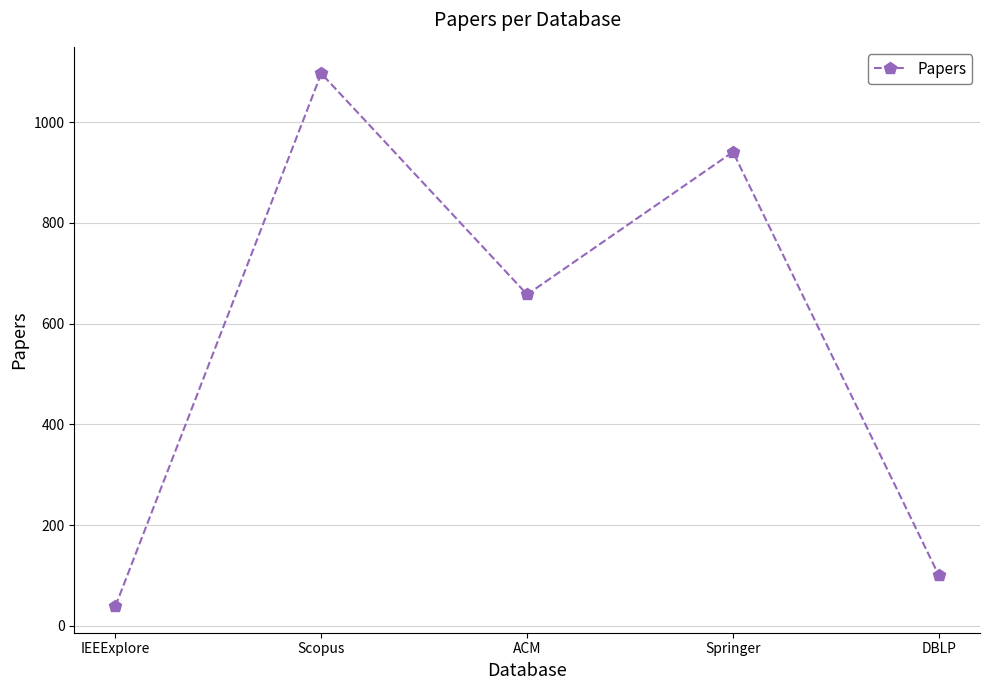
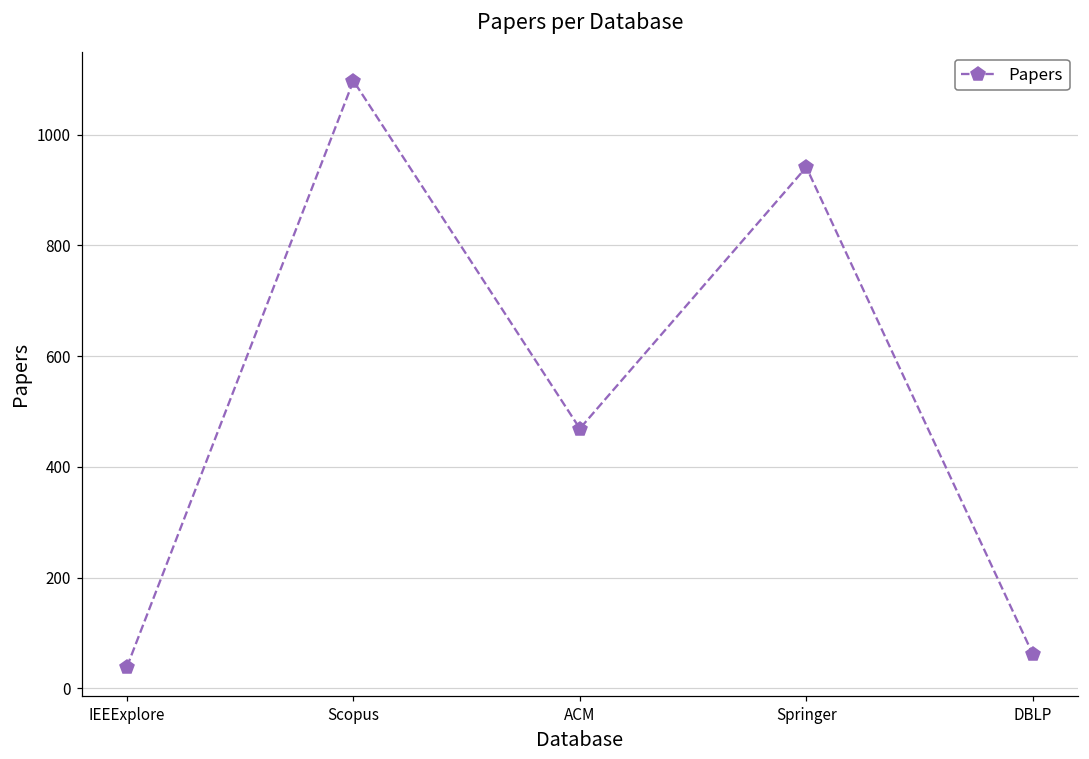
ACM: 660 -> 470
DBLP: 100 -> 60
